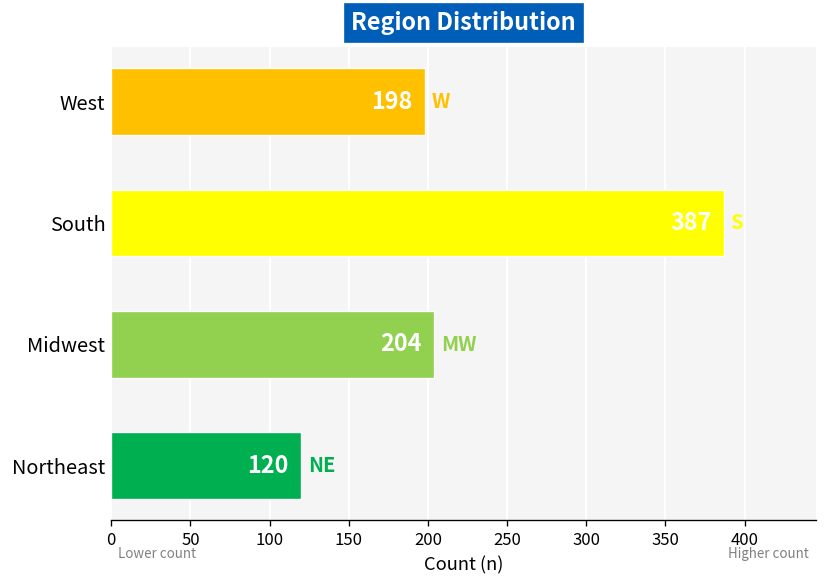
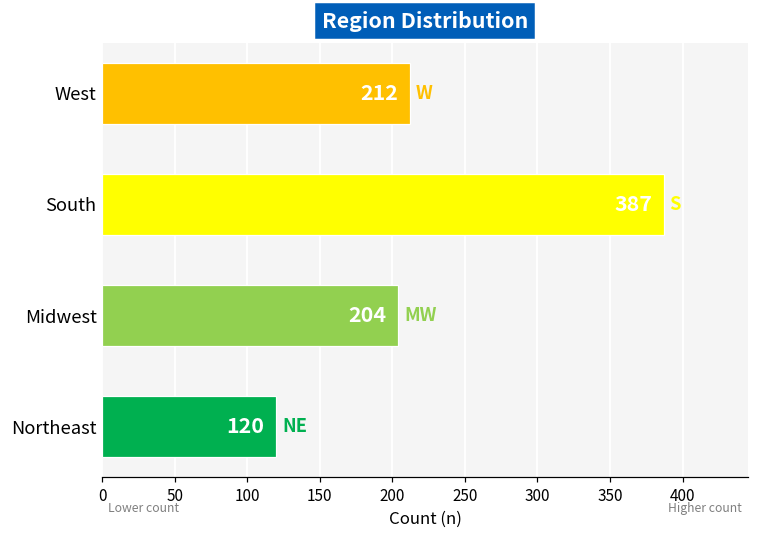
West: 198 -> 212
